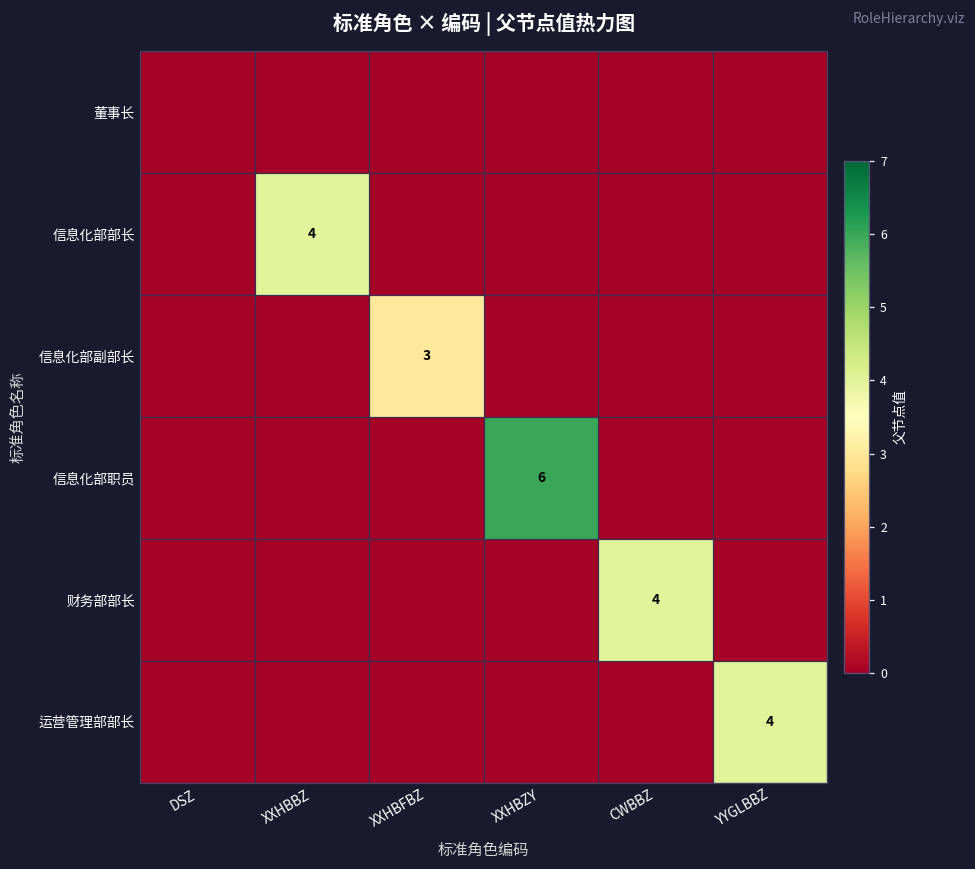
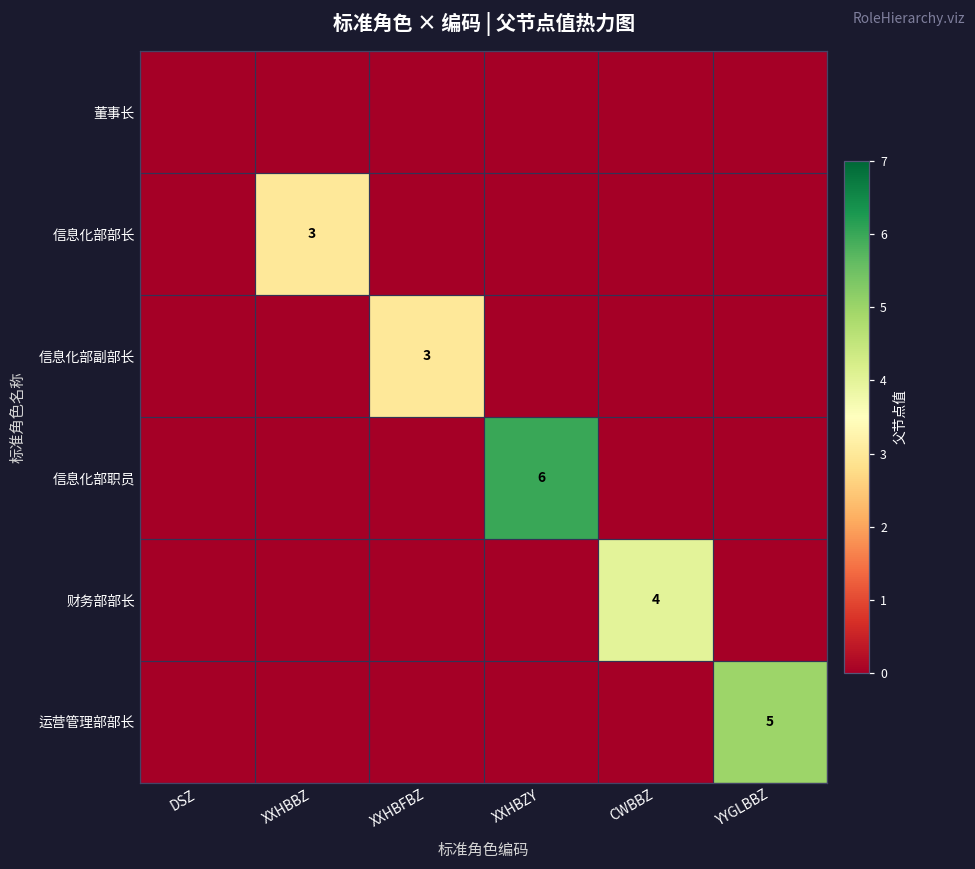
信息化部部长, XXHBBZ: 4 -> 3
运营管理部部长, YYGLBBZ: 4 -> 5
